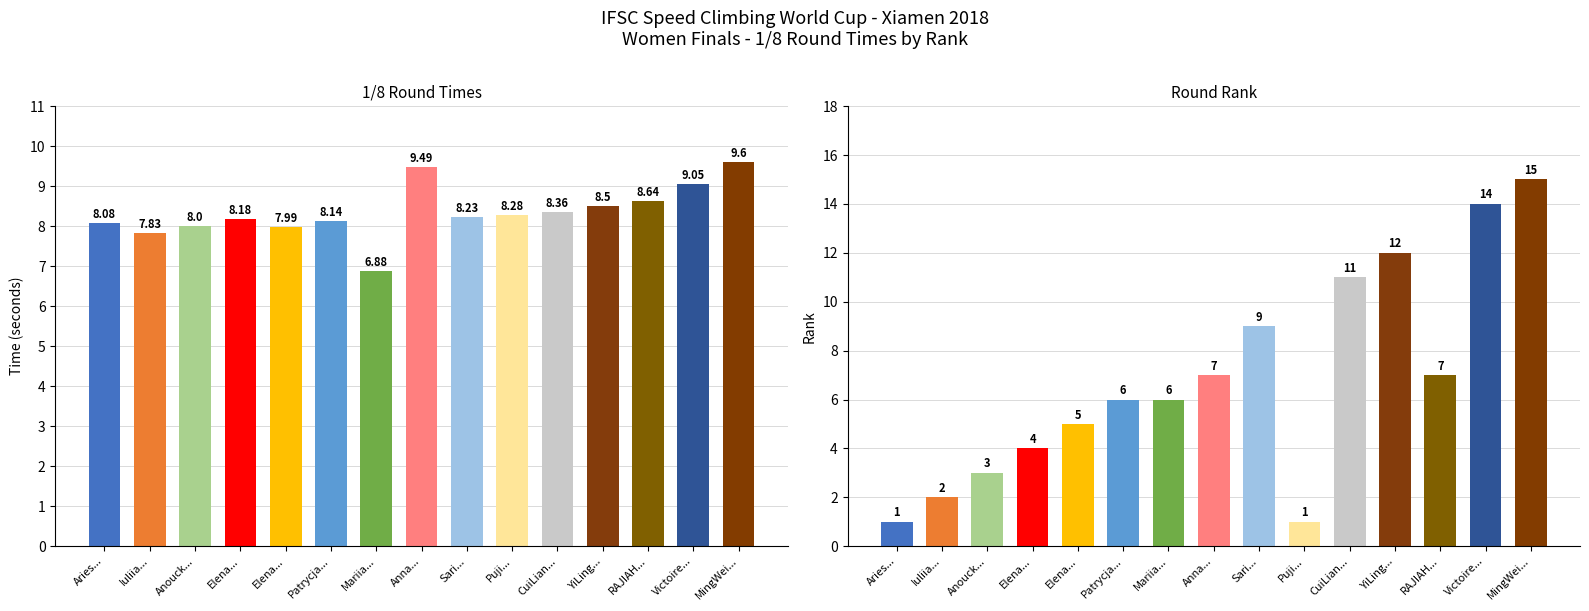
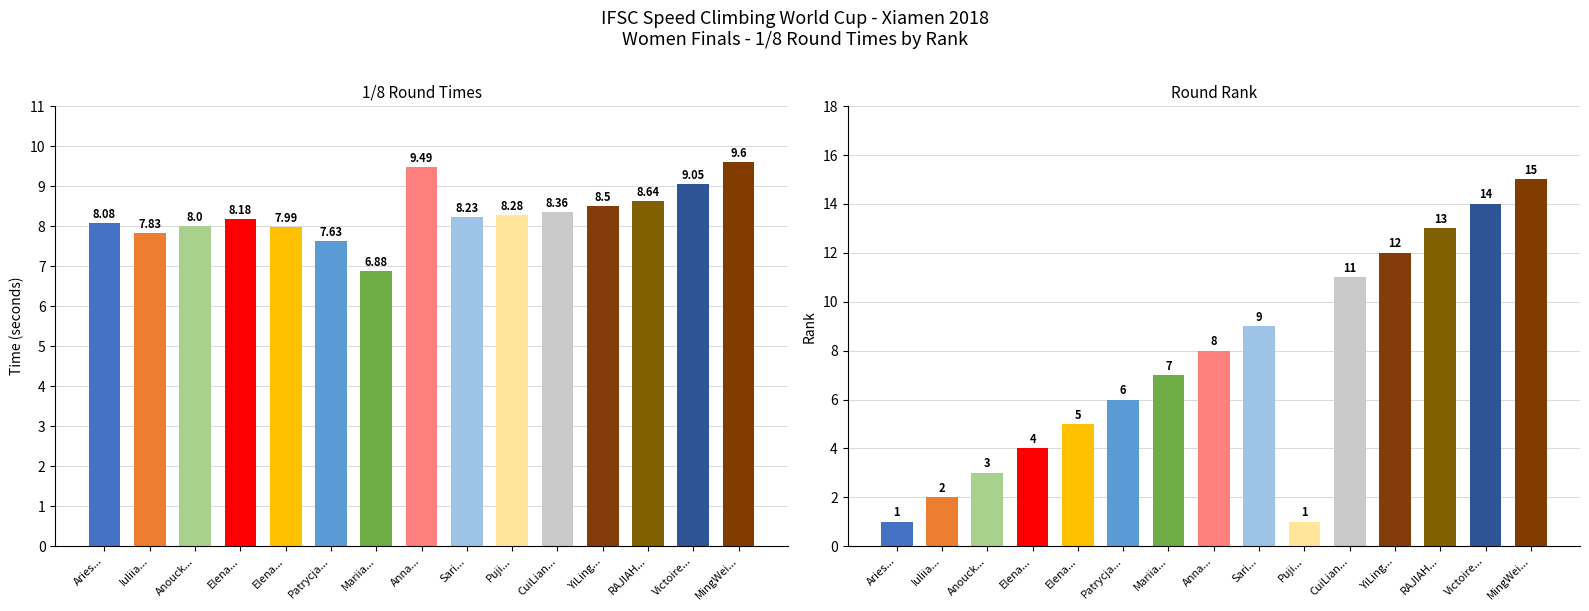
1/8 Round Times, Patrycja...: 8.14 -> 7.63
Round Rank, Mariia...: 6 -> 7
Round Rank, Anna...: 7 -> 8
Round Rank, RAJIAH...: 7 -> 13
